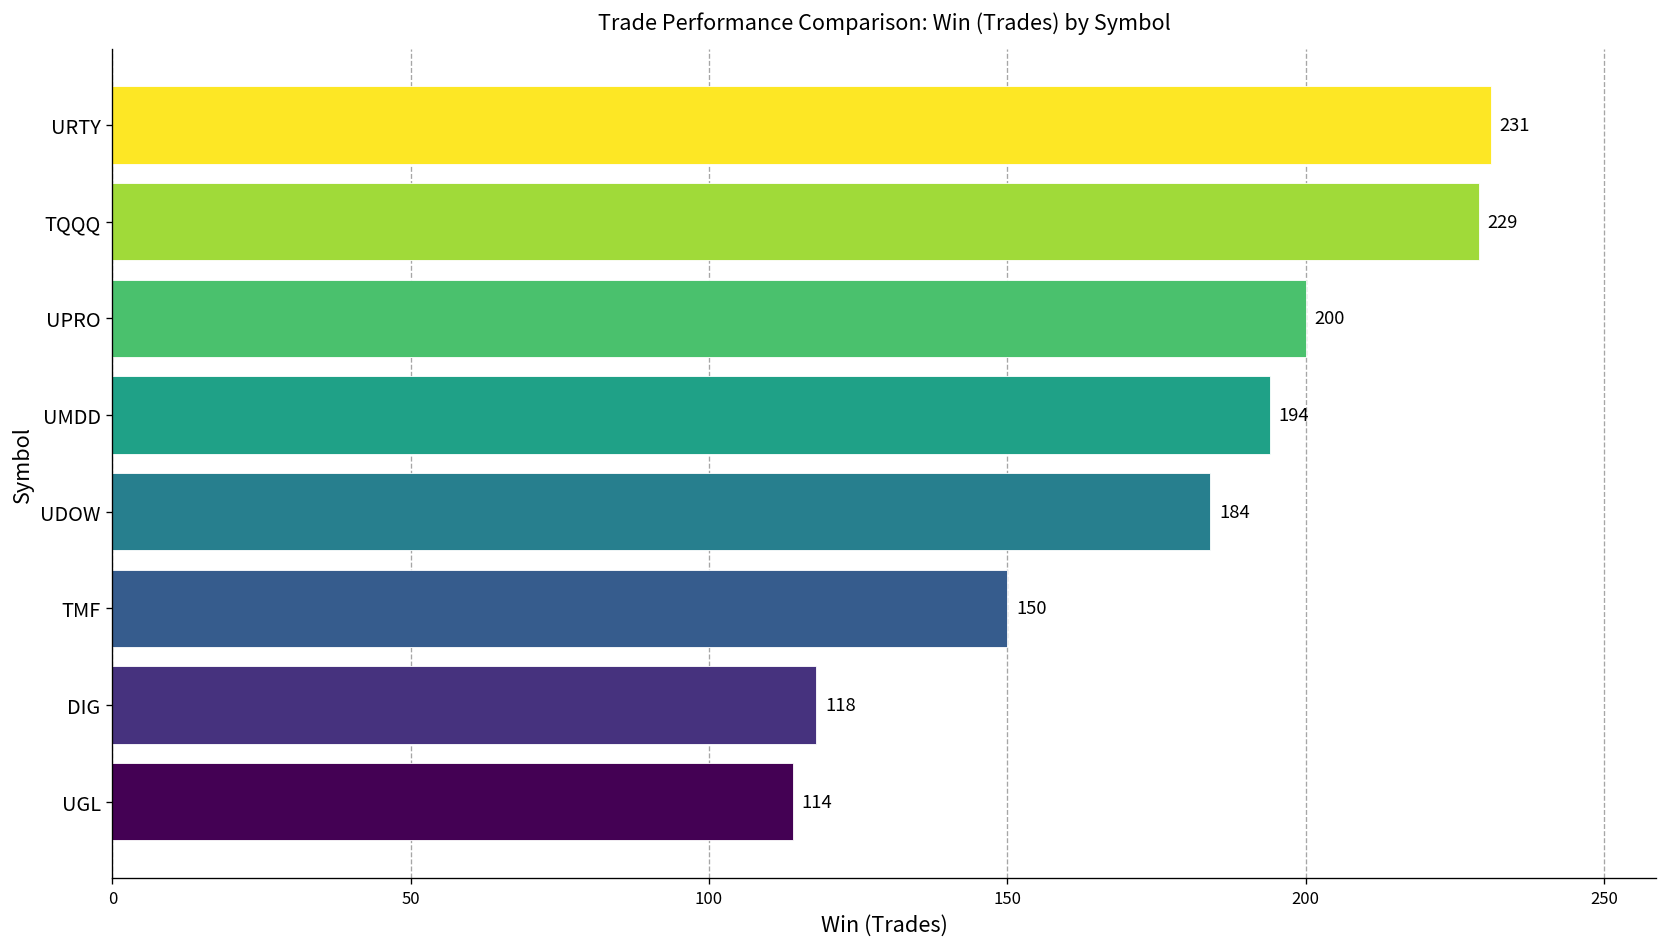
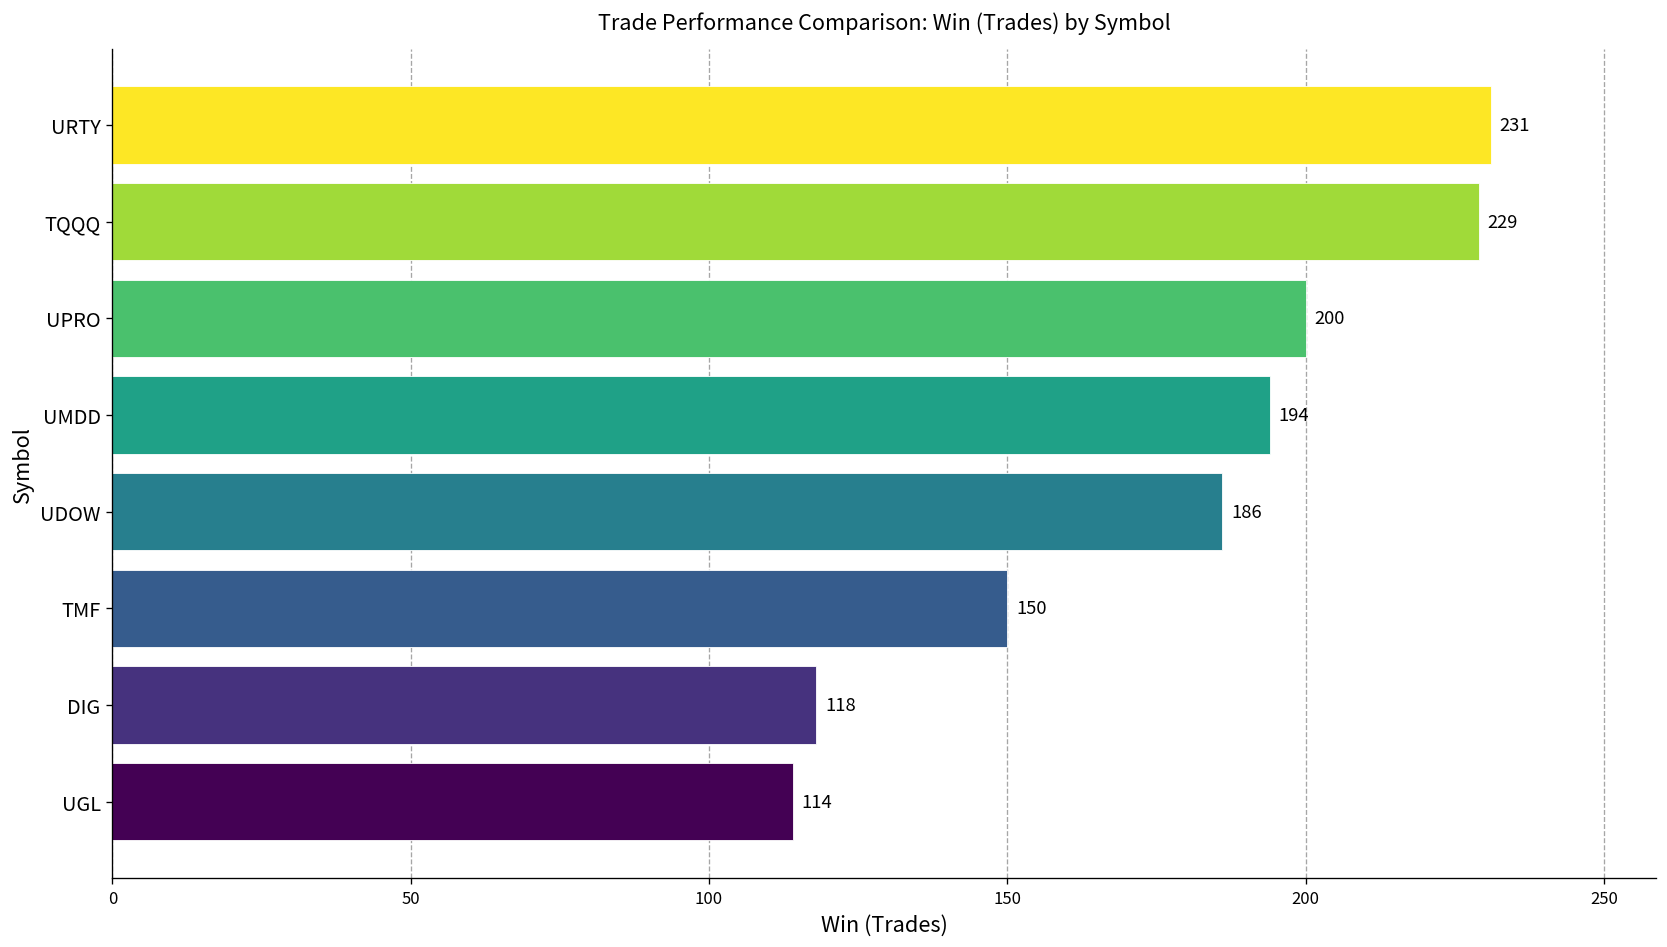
UDOW: 184 -> 186
